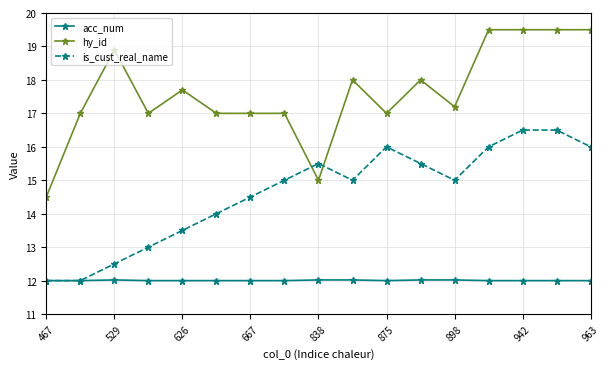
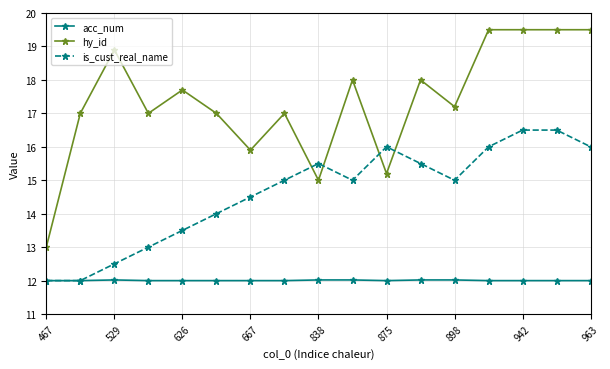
hy_id, 467: 14.5 -> 13.0
hy_id, 667: 17.0 -> 15.9
hy_id, 875: 17.0 -> 15.2
